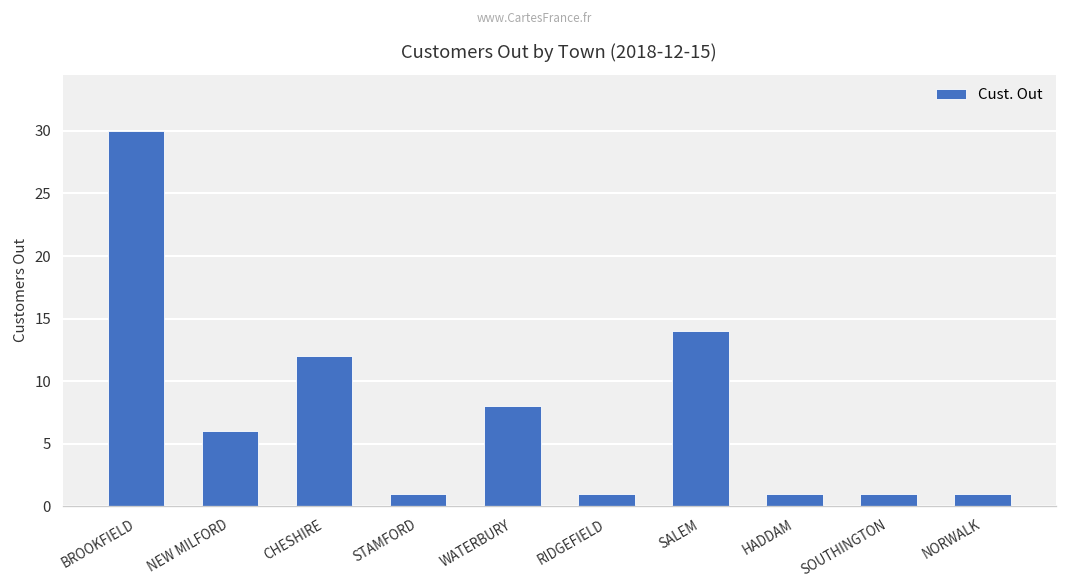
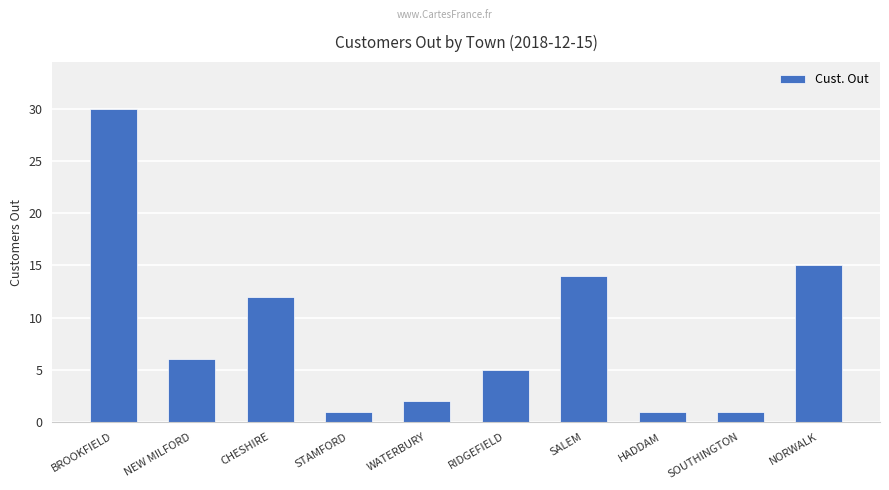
WATERBURY: 8 -> 2
RIDGEFIELD: 1 -> 5
NORWALK: 1 -> 15
